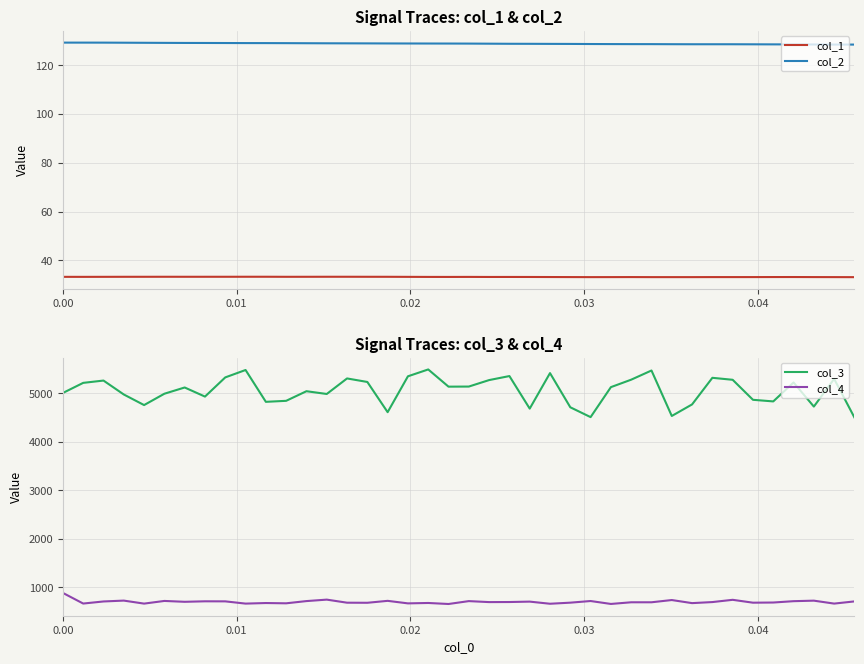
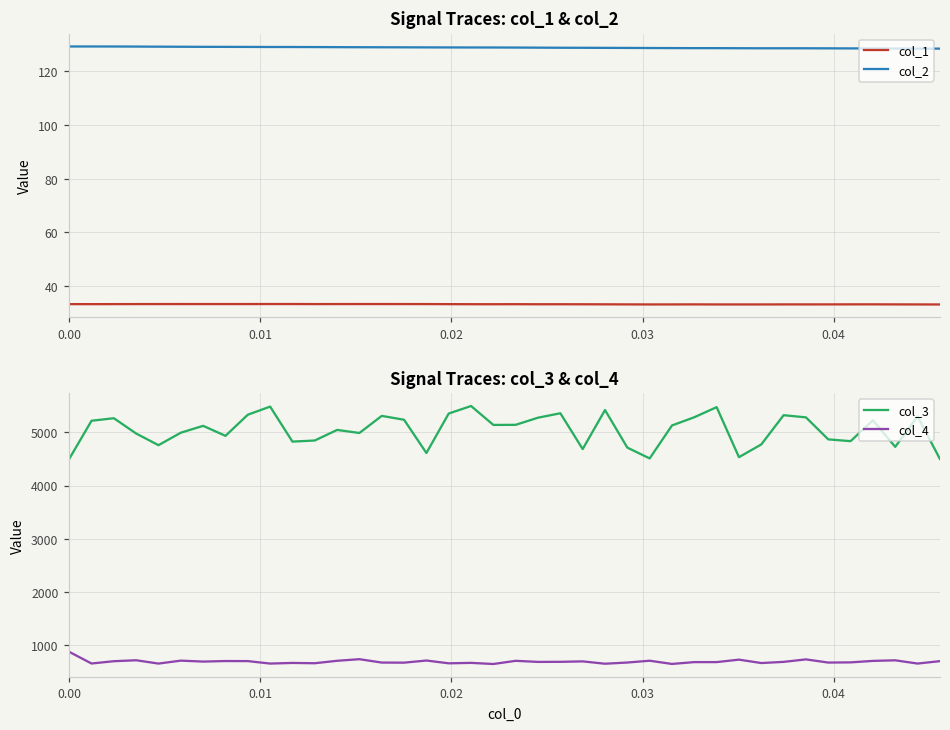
Signal Traces: col_3 & col_4, col_3, 0.00: 5000 -> 4500
